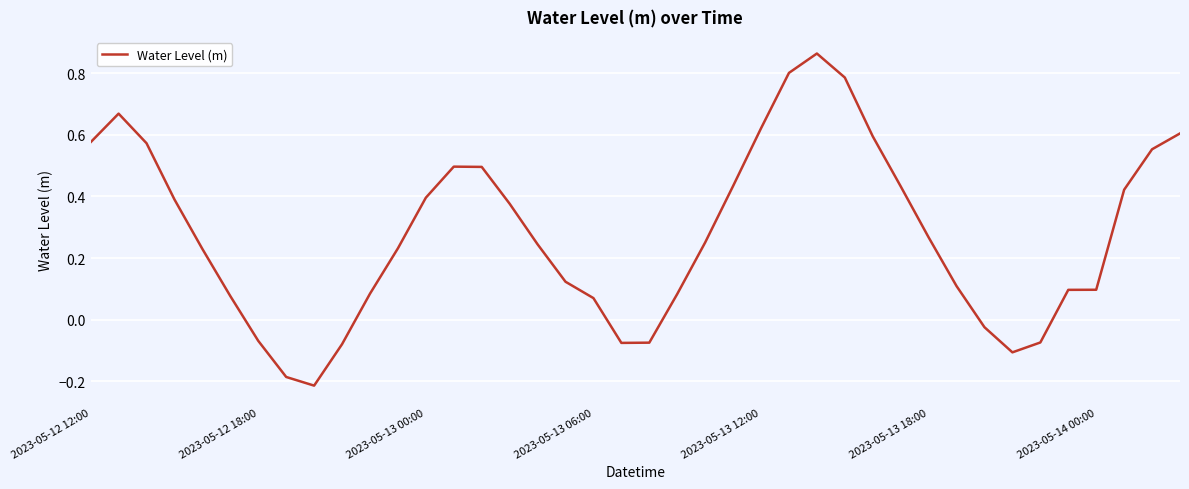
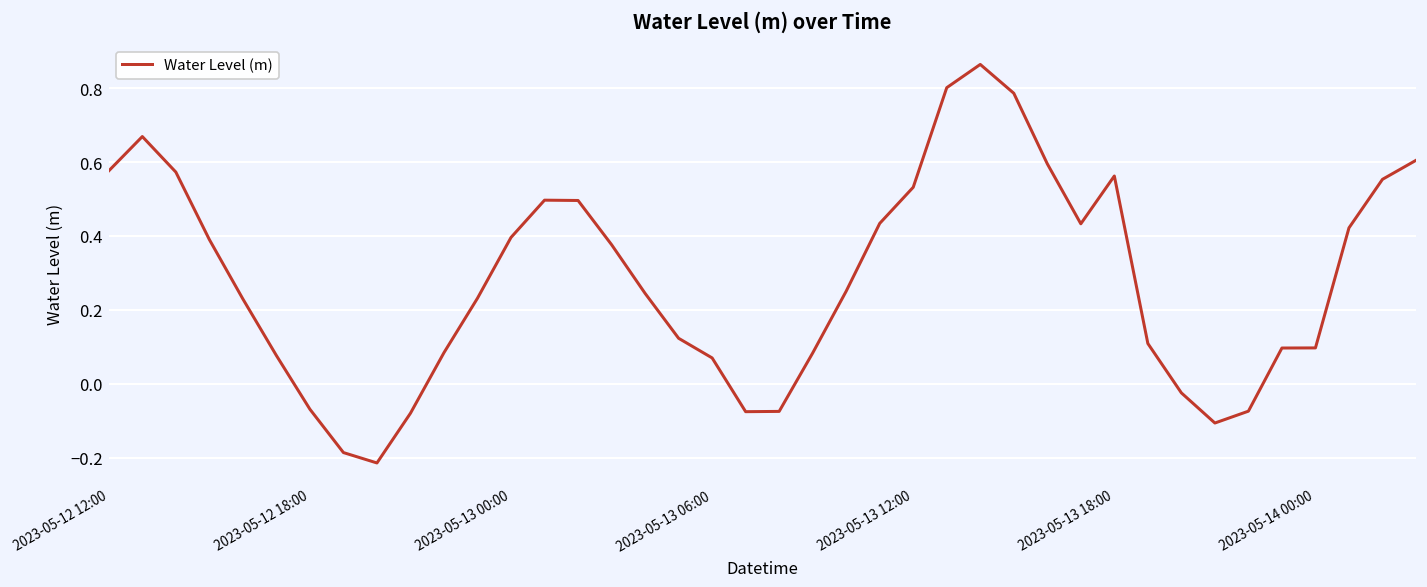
2023-05-13 12:00: 0.62 -> 0.53
2023-05-13 18:00: 0.27 -> 0.56
